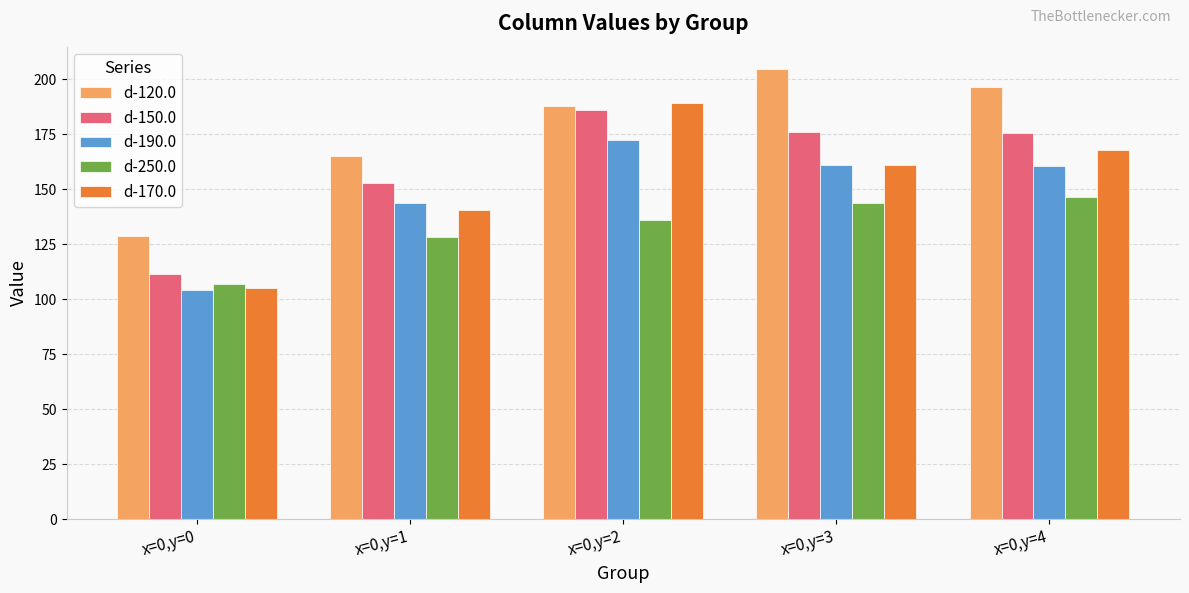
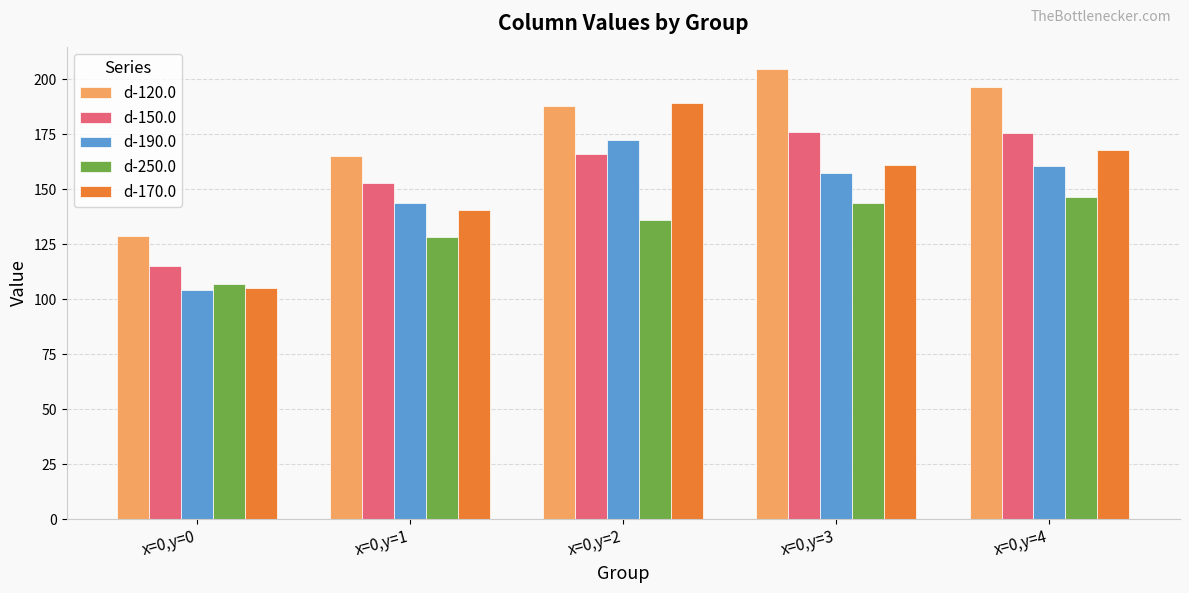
d-150.0, x=0,y=0: 111 -> 115
d-150.0, x=0,y=2: 186 -> 166
d-190.0, x=0,y=3: 161 -> 157
